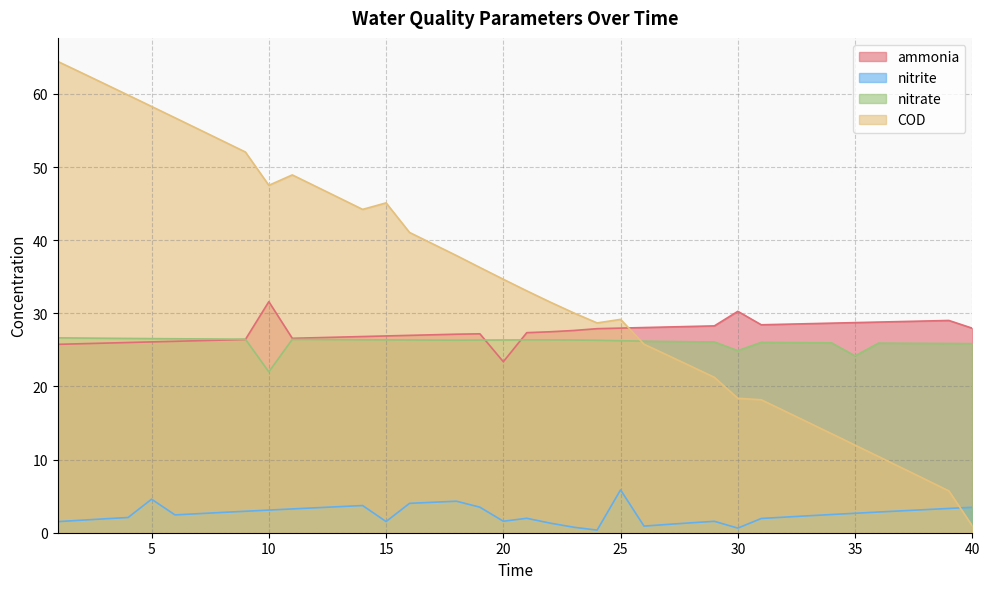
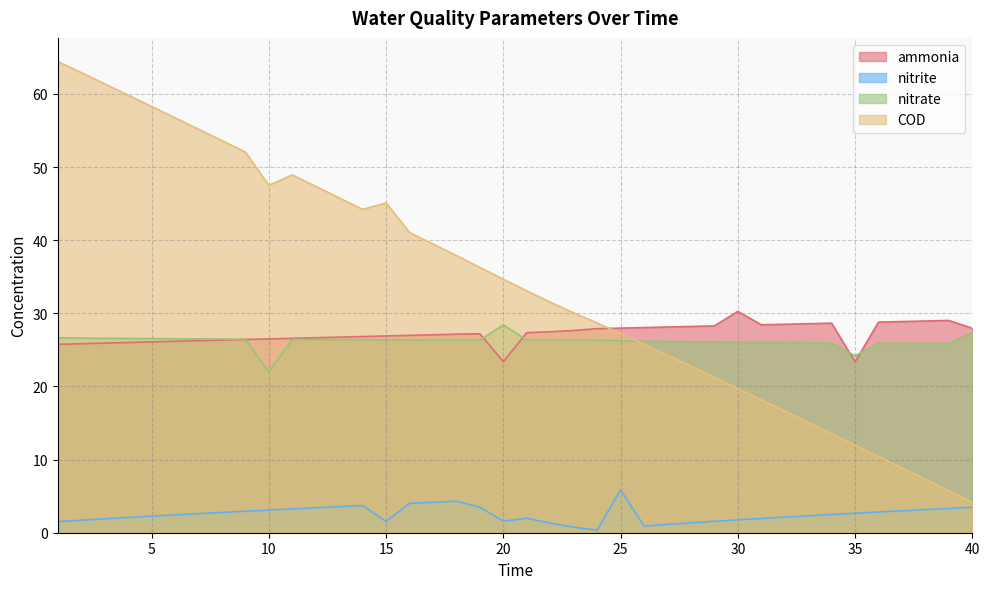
nitrite, 5: 5 -> 2
ammonia, 10: 32 -> 26
nitrate, 20: 26 -> 28
COD, 25: 29 -> 27
nitrite, 30: 1 -> 2
nitrate, 30: 25 -> 26
COD, 30: 18 -> 20
ammonia, 35: 29 -> 23
nitrate, 40: 26 -> 27
COD, 40: 1 -> 4
